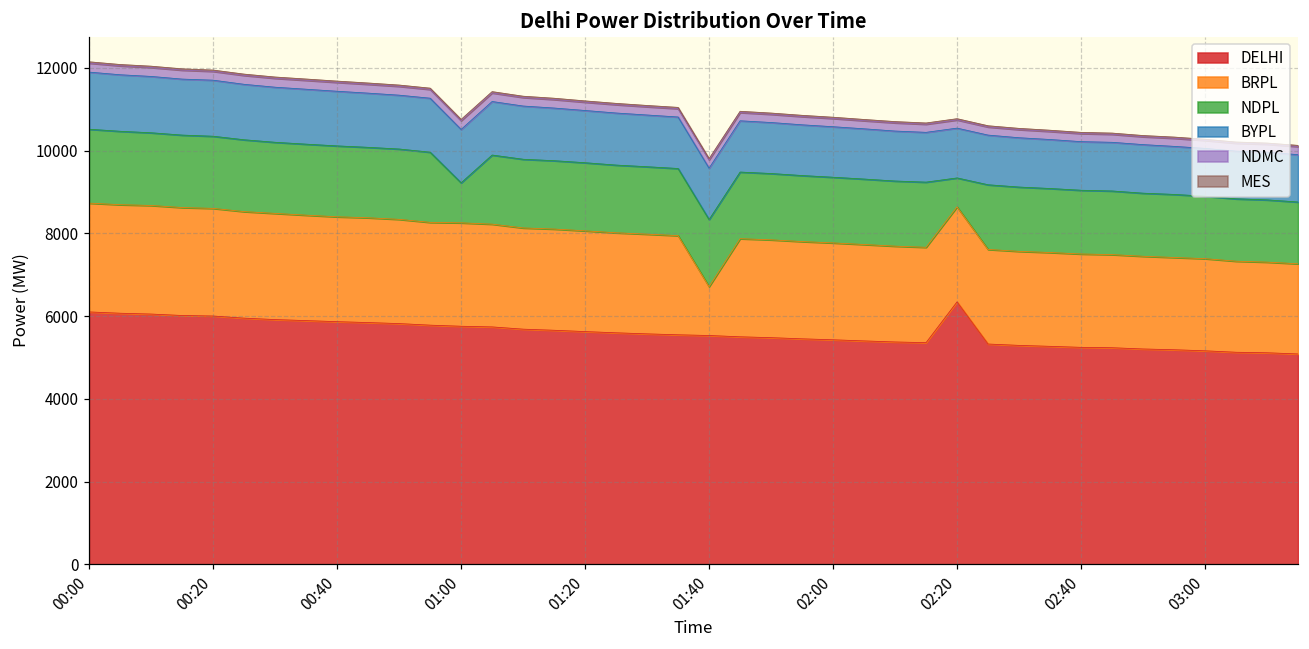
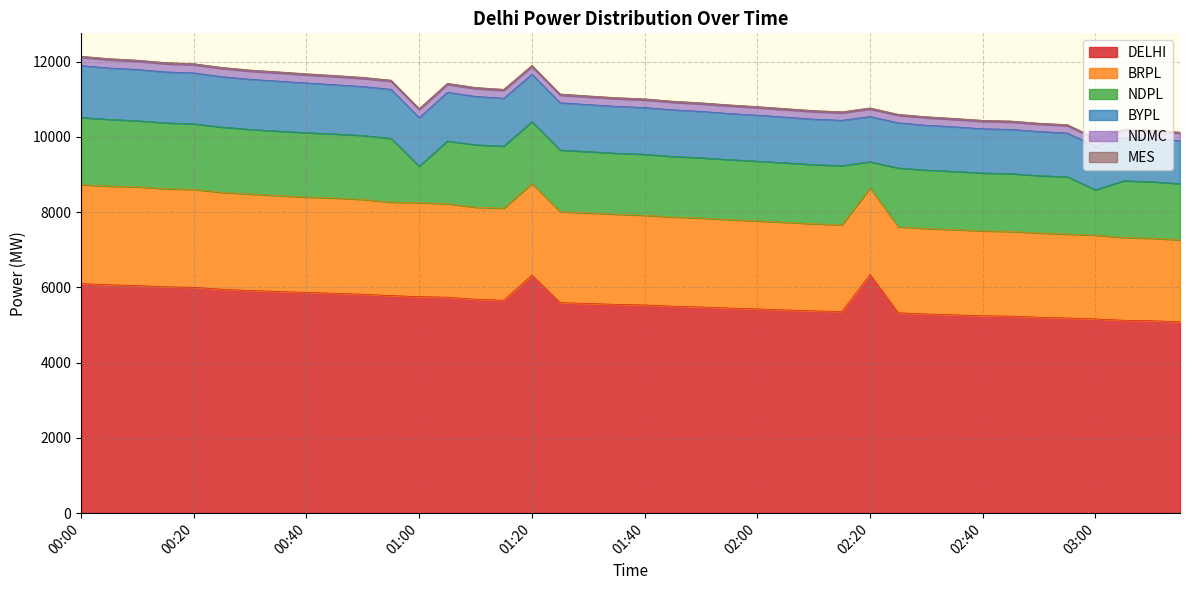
DELHI, 01:20: 5600 -> 6300
BRPL, 01:40: 1200 -> 2400
NDPL, 03:00: 1500 -> 1200
